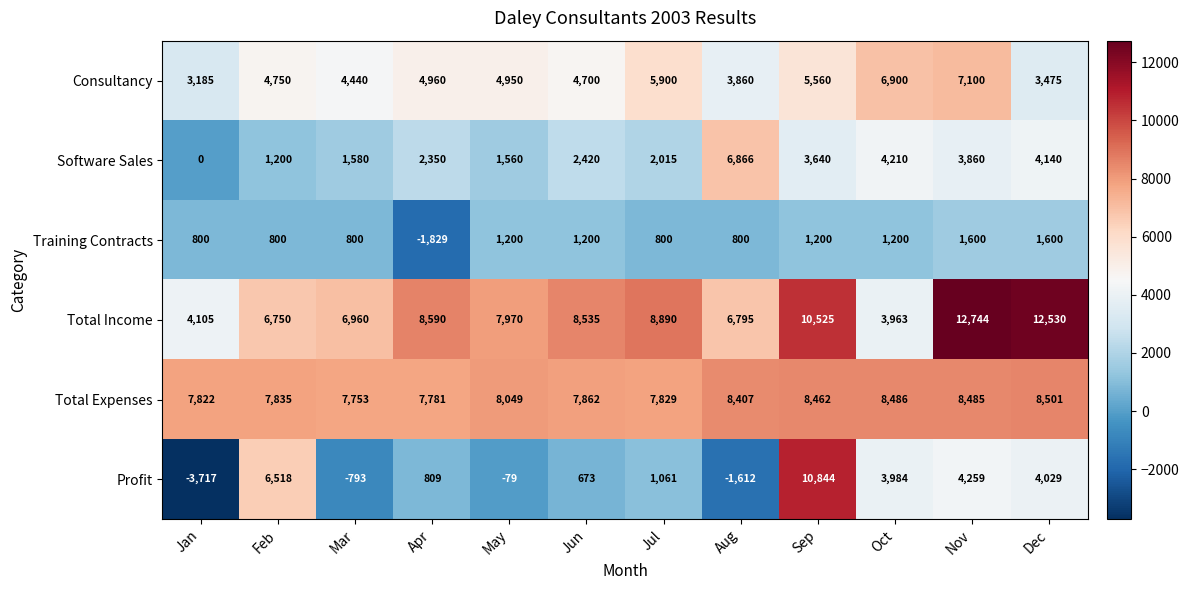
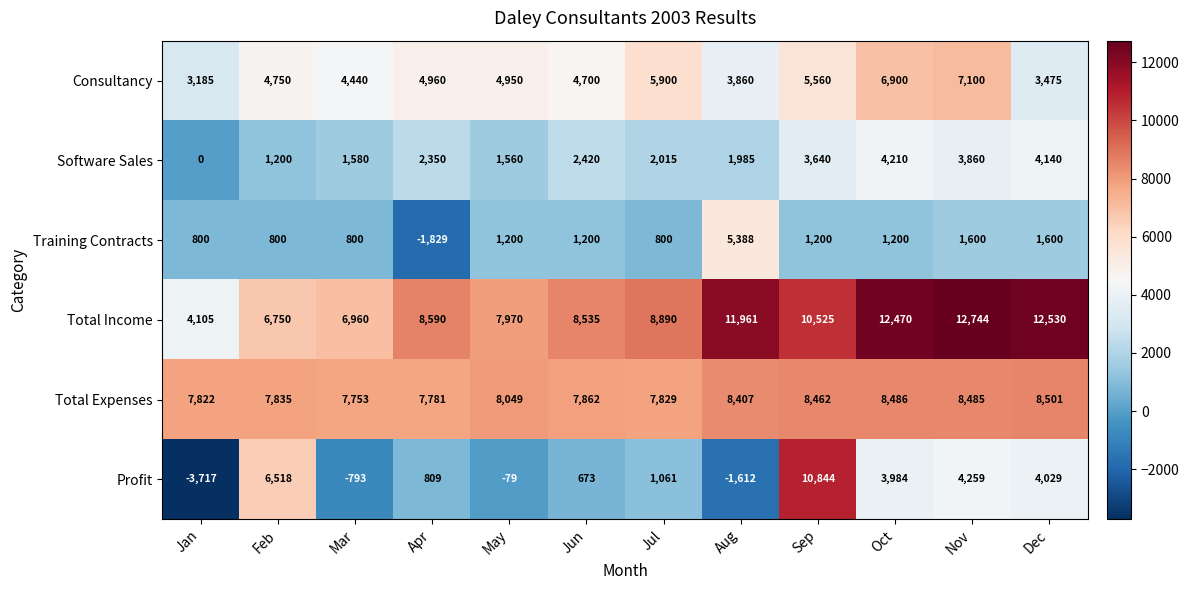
Software Sales, Aug: 6,866 -> 1,985
Training Contracts, Aug: 800 -> 5,388
Total Income, Aug: 6,795 -> 11,961
Total Income, Oct: 3,963 -> 12,470
